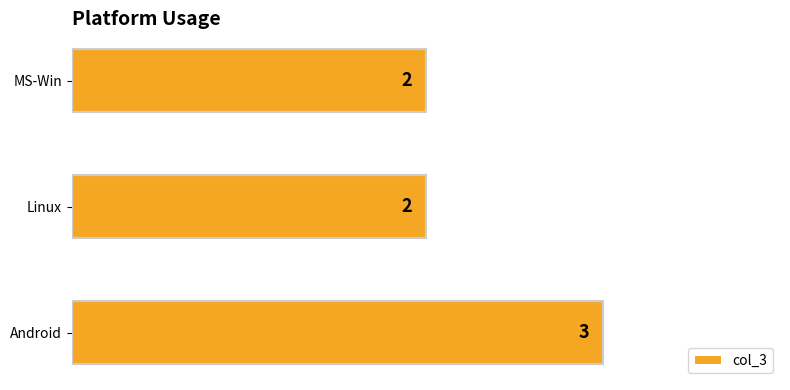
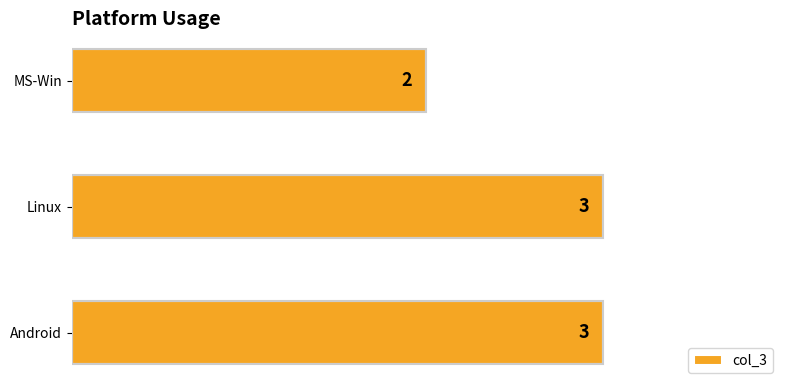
Linux: 2 -> 3
